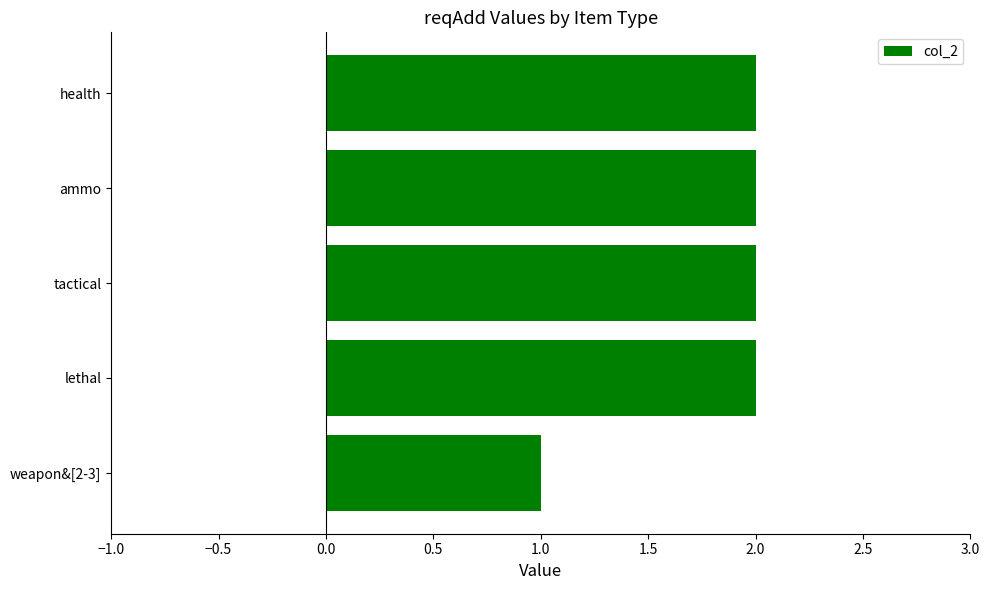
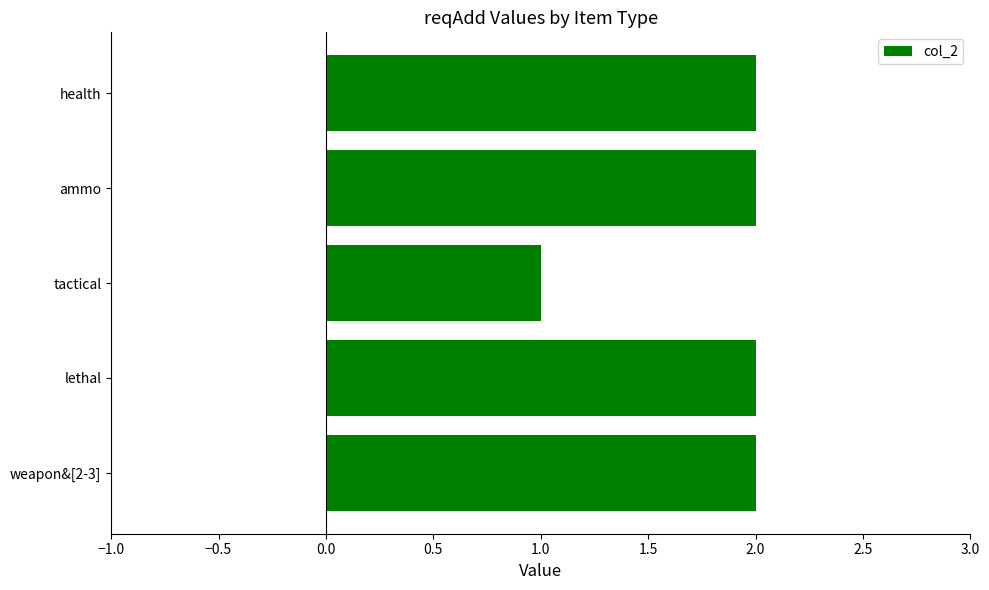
tactical: 2 -> 1
weapon&[2-3]: 1 -> 2
